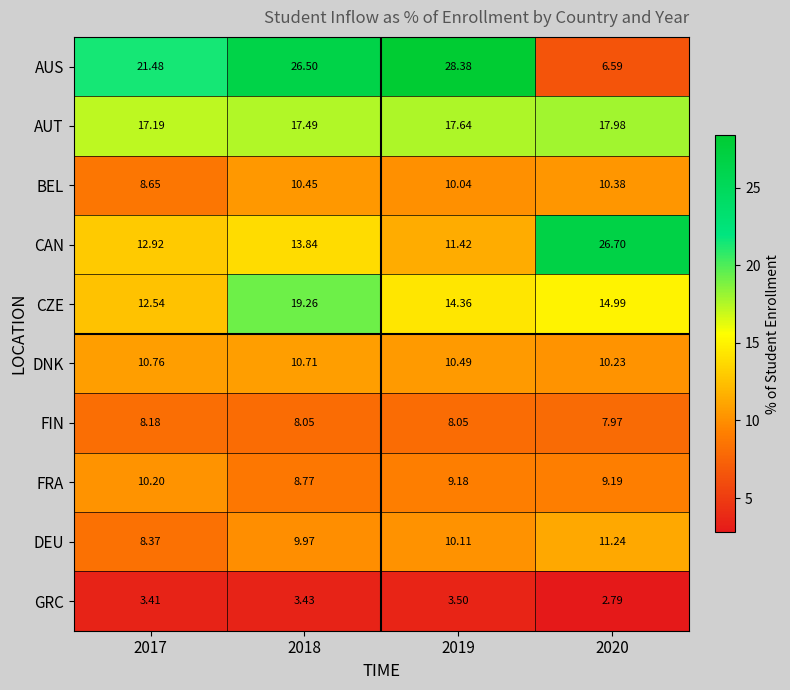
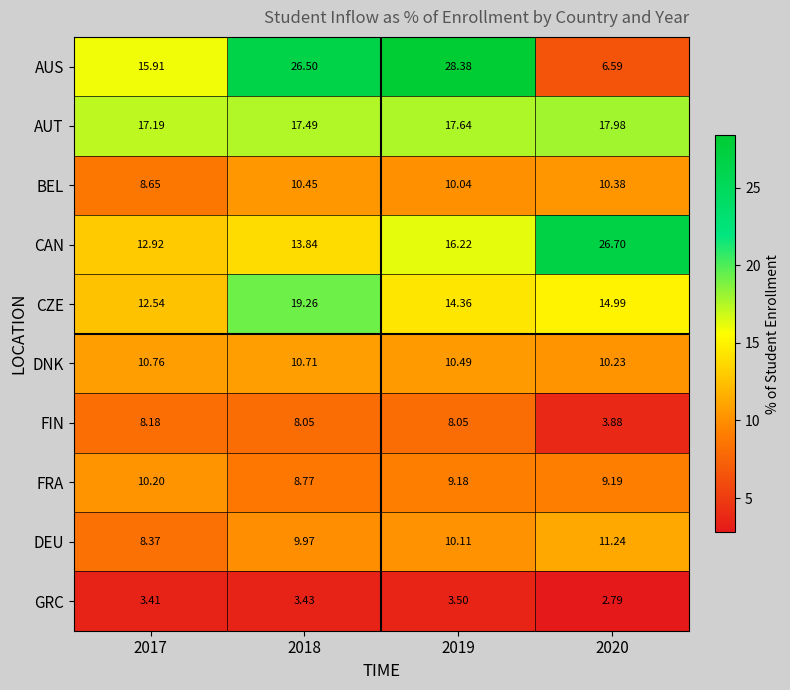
AUS, 2017: 21.48 -> 15.91
CAN, 2019: 11.42 -> 16.22
FIN, 2020: 7.97 -> 3.88
